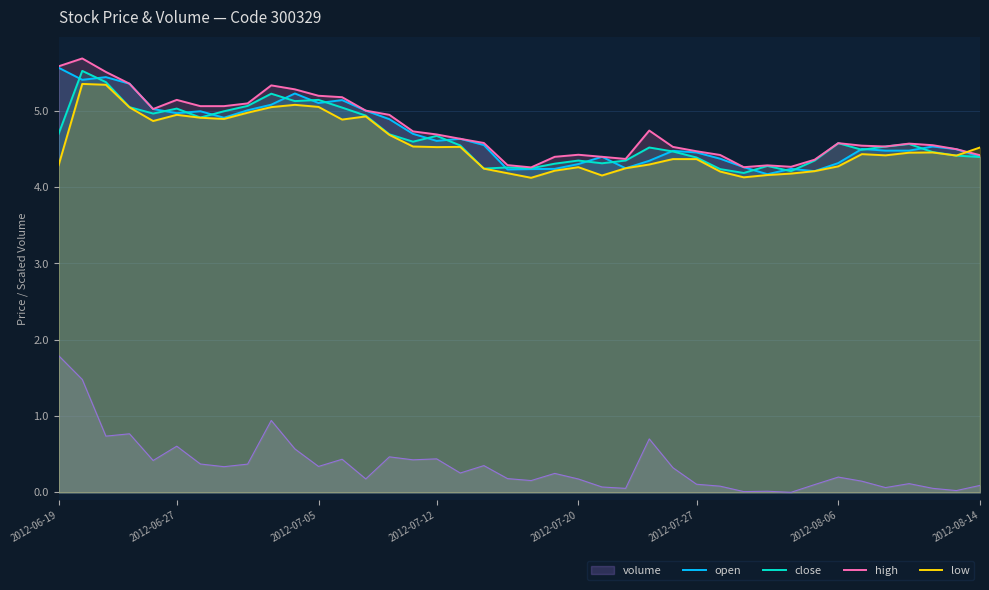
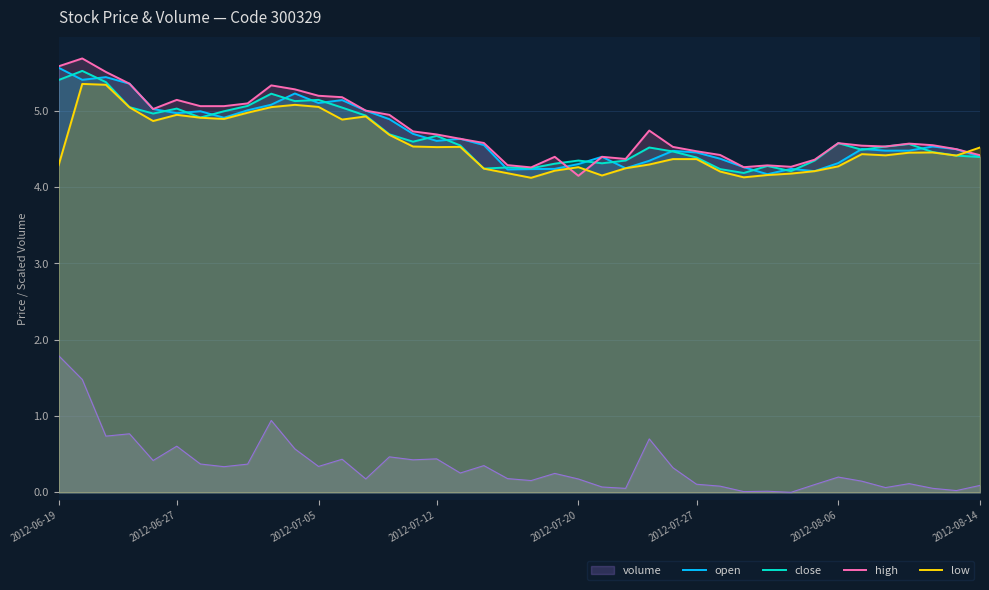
close, 2012-06-19: 4.7 -> 5.4
high, 2012-07-20: 4.4 -> 4.1
